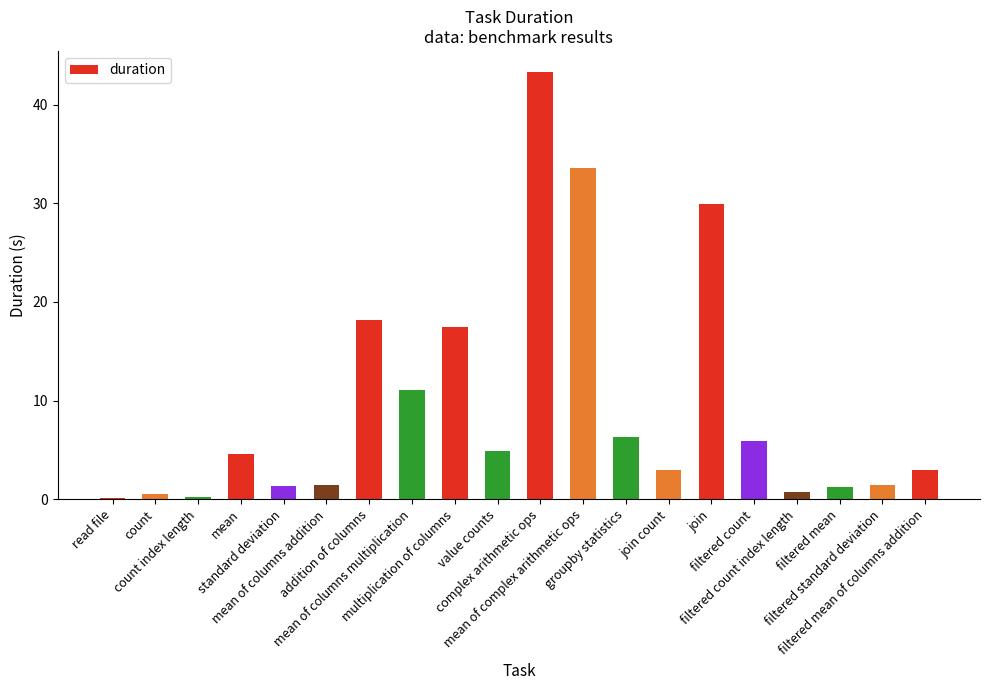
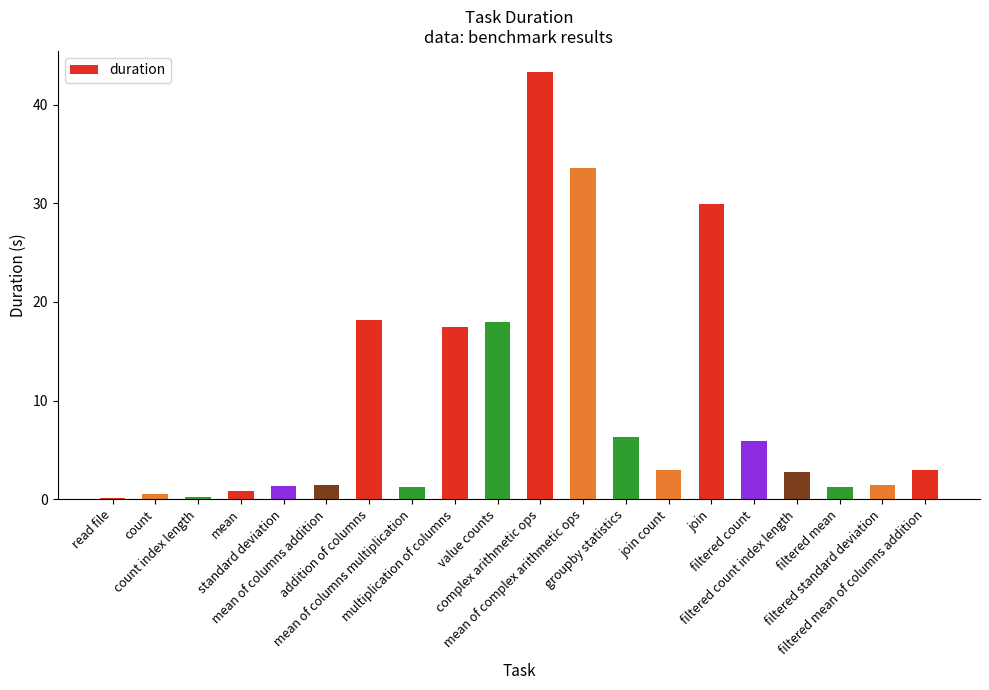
mean: 5 -> 1
mean of columns multiplication: 11 -> 1
value counts: 5 -> 18
filtered count index length: 1 -> 3
